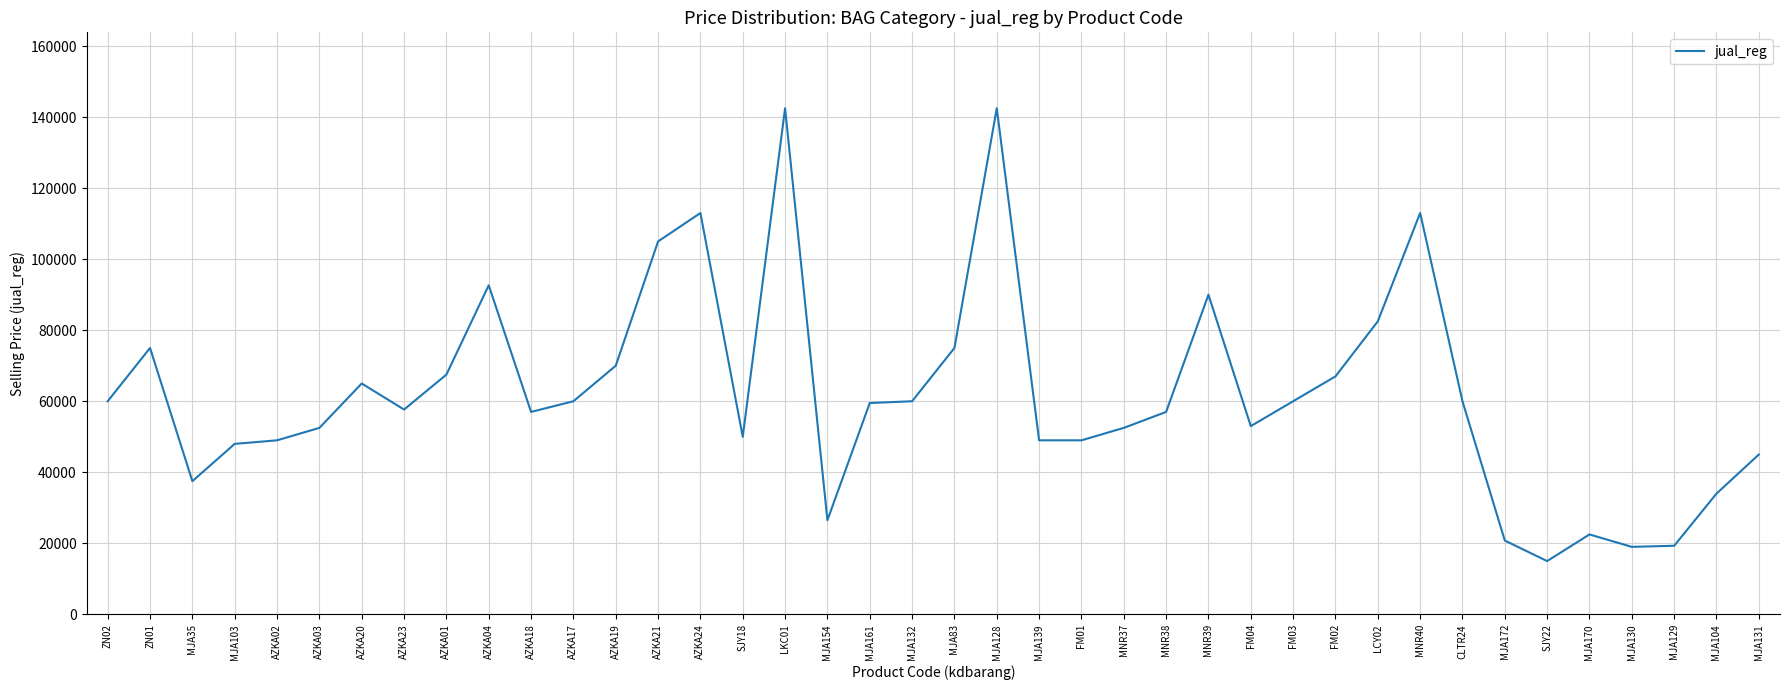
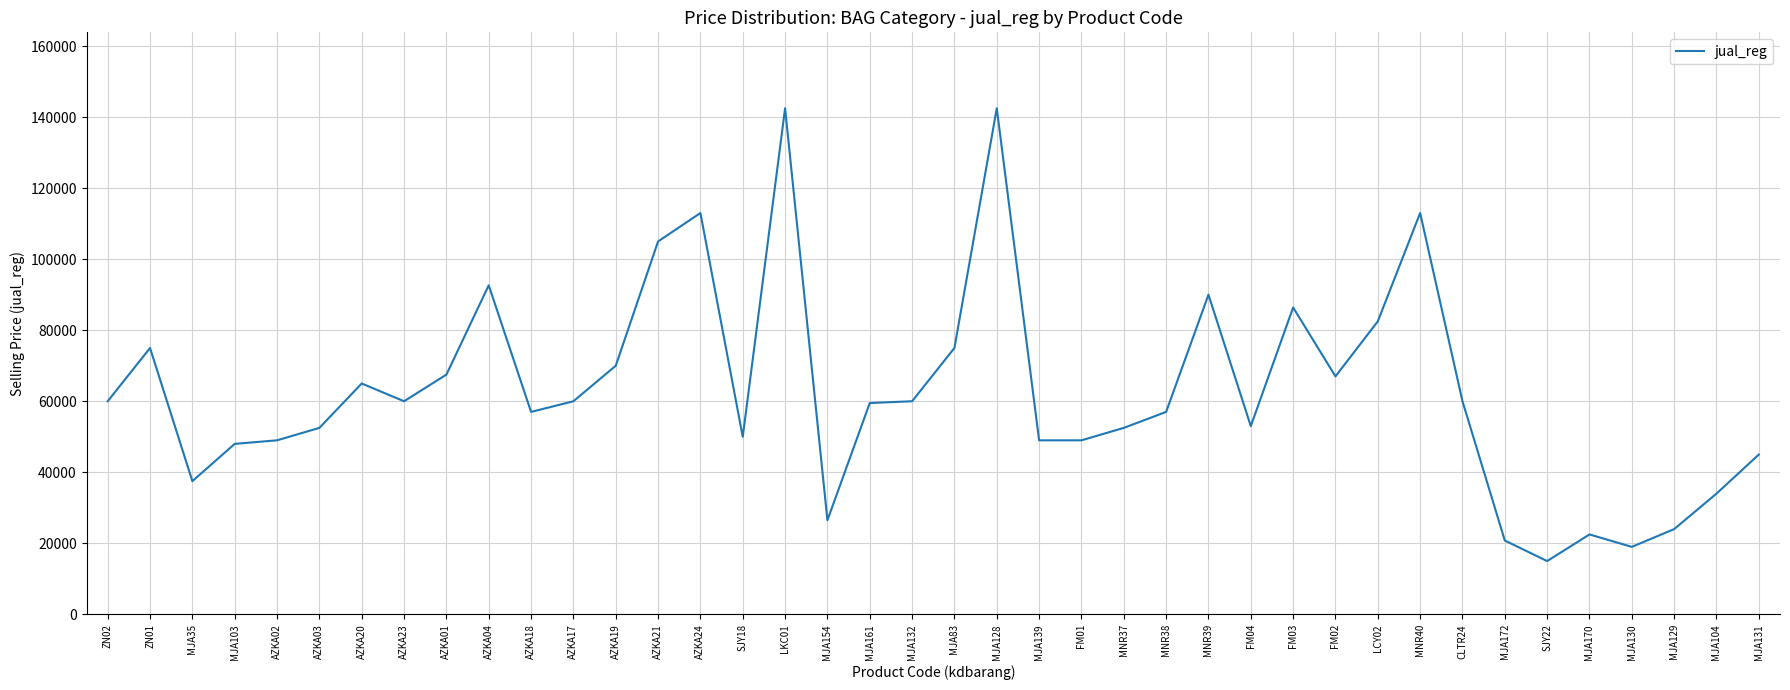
AZKA23: 58000 -> 60000
FM03: 60000 -> 86000
MJA129: 19000 -> 24000
